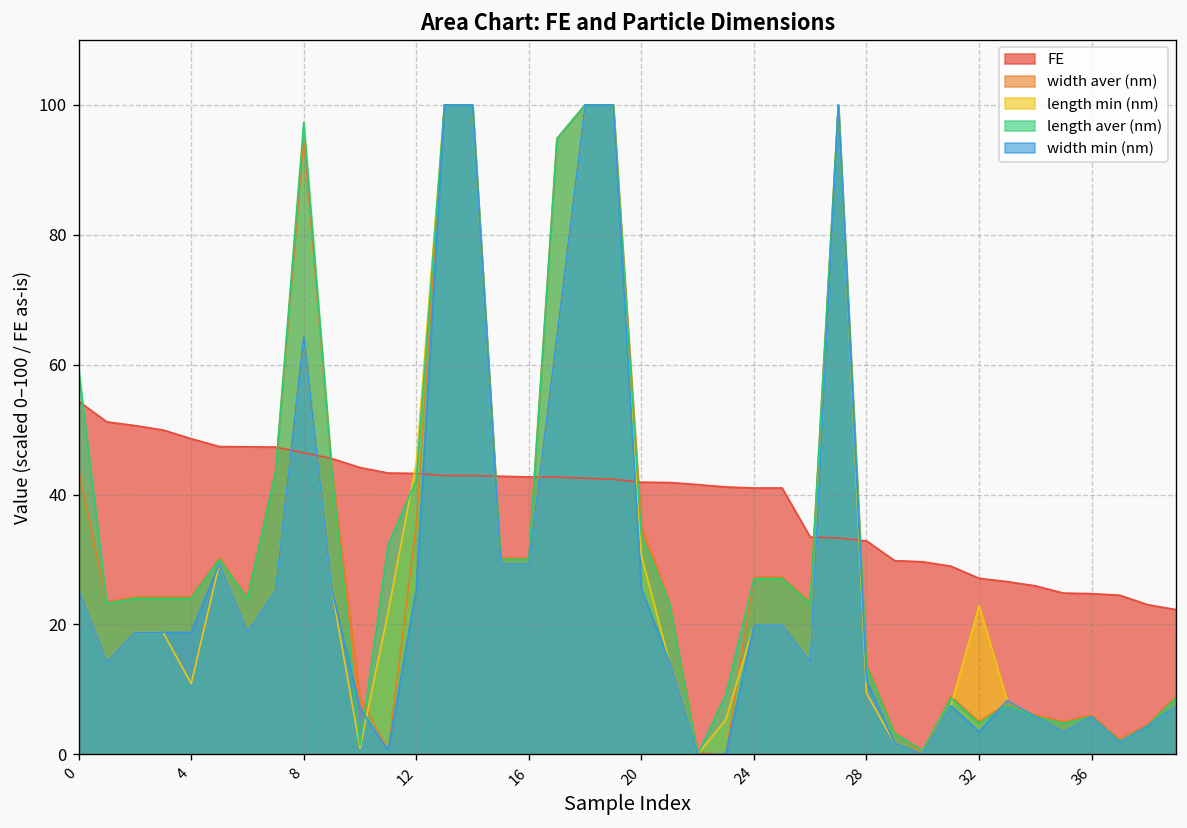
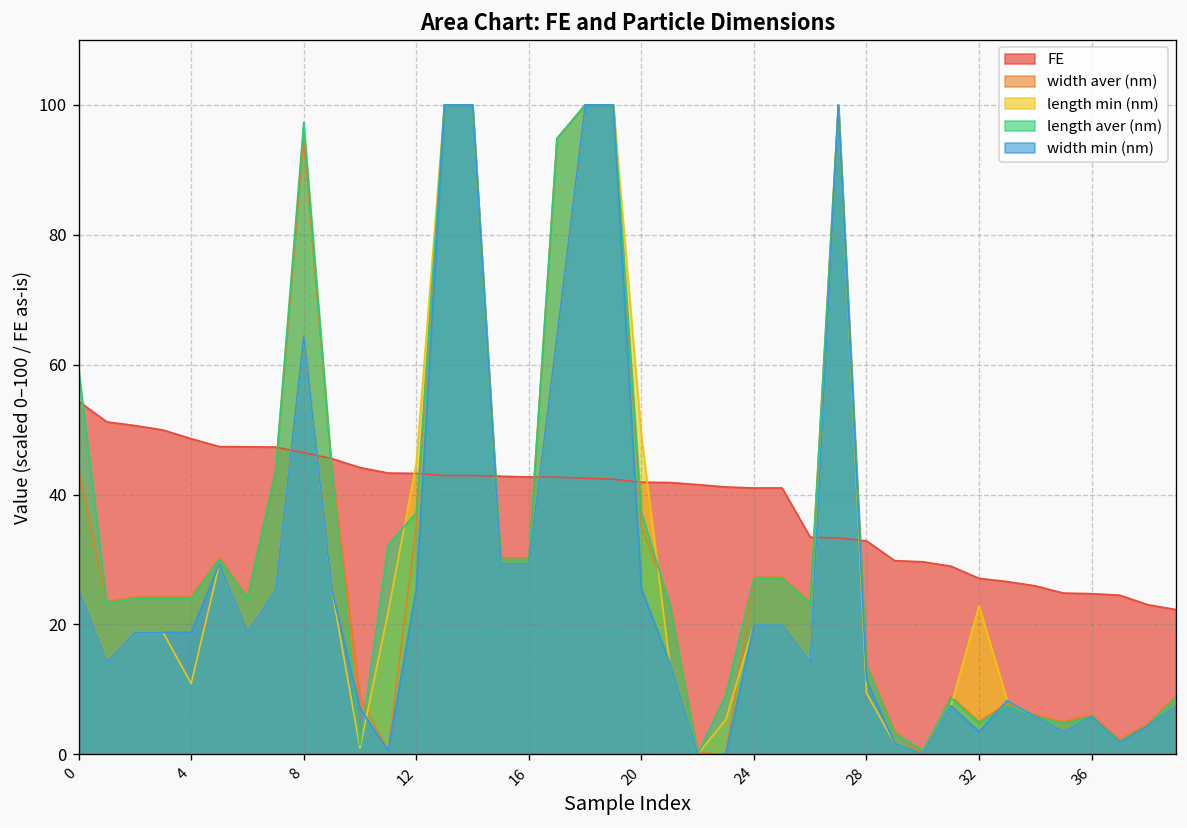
length aver (nm), 12: 42 -> 37
length min (nm), 20: 31 -> 49
length aver (nm), 20: 34 -> 37
